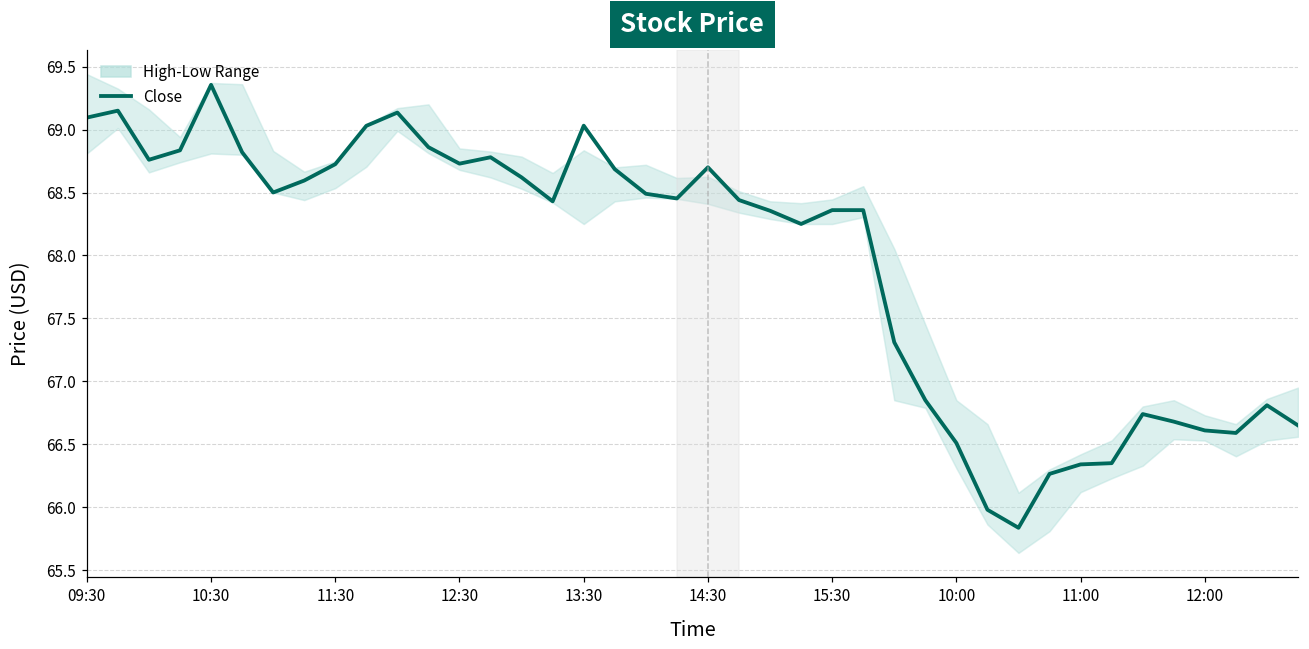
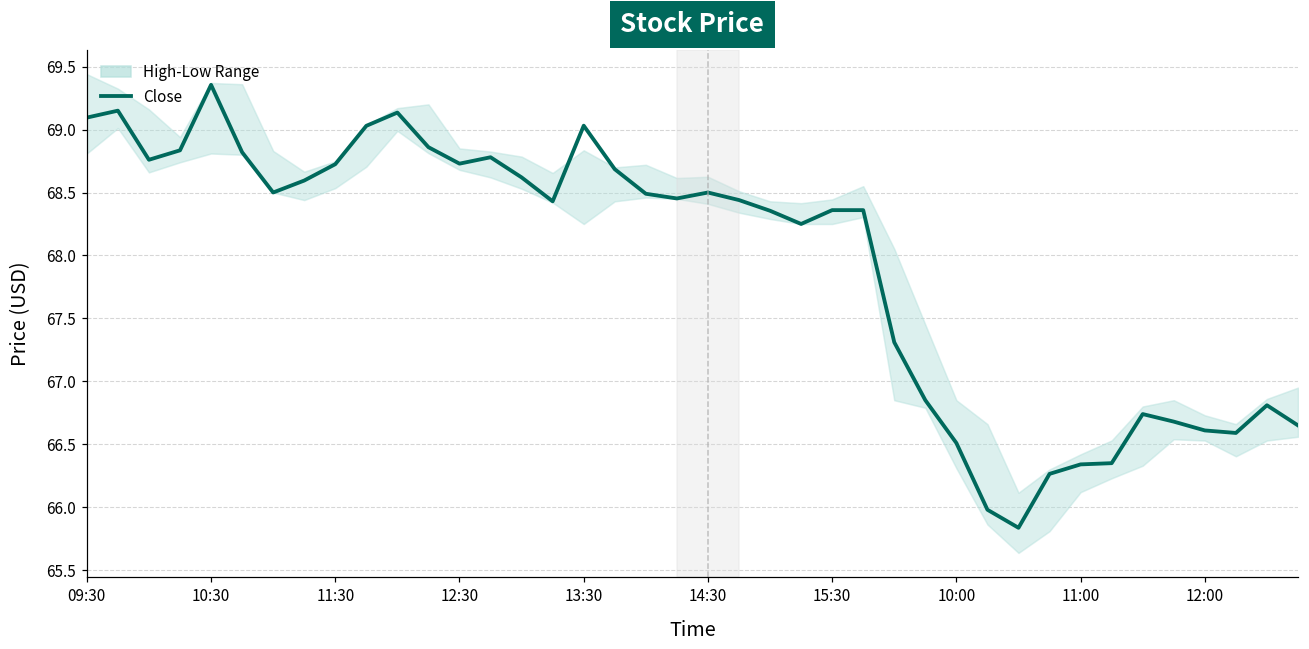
Close, 14:30: 68.7 -> 68.5
